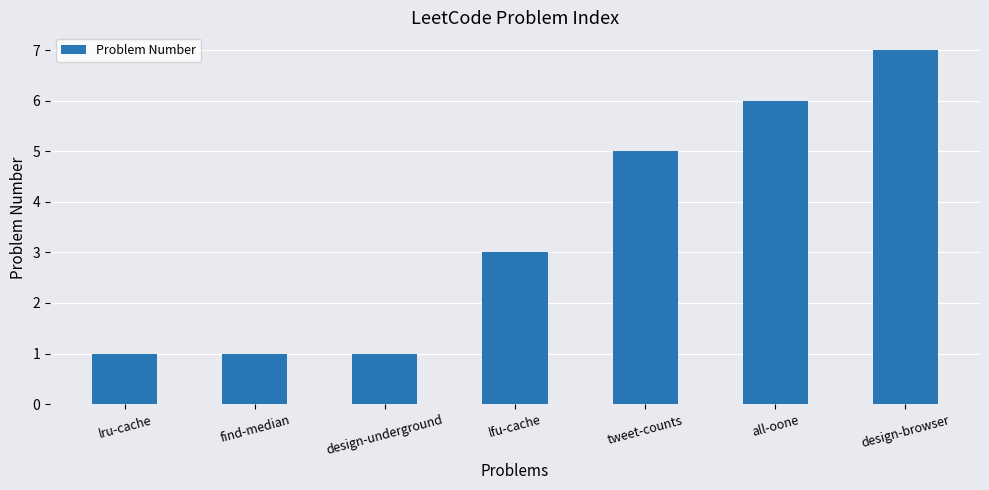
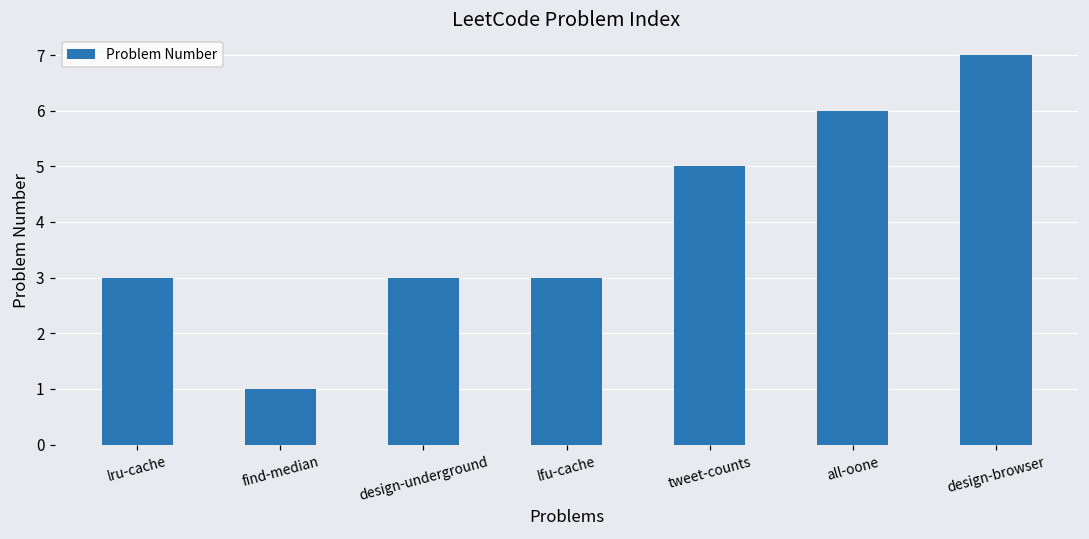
lru-cache: 1 -> 3
design-underground: 1 -> 3
